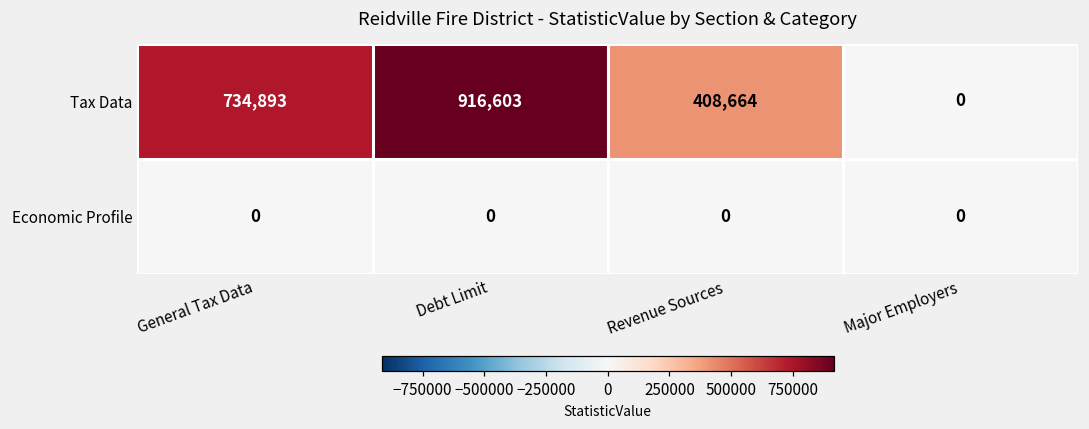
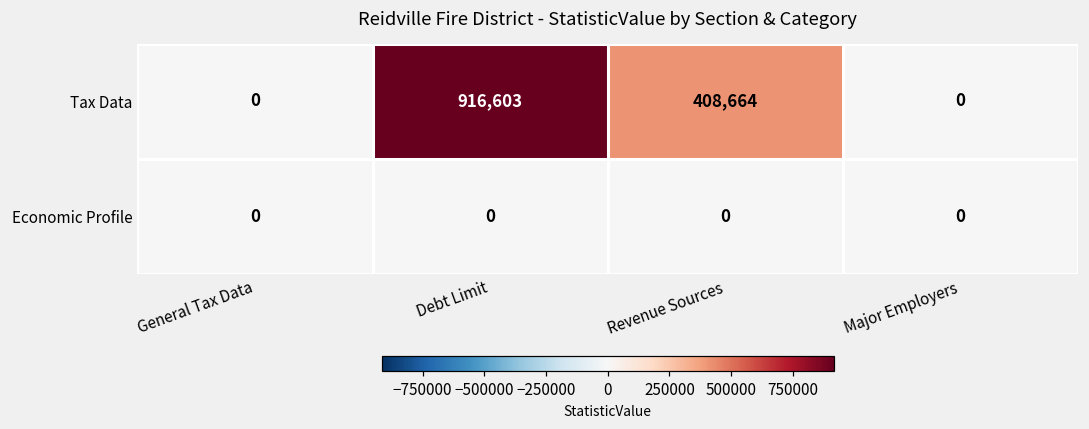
Tax Data, General Tax Data: 734,893 -> 0
